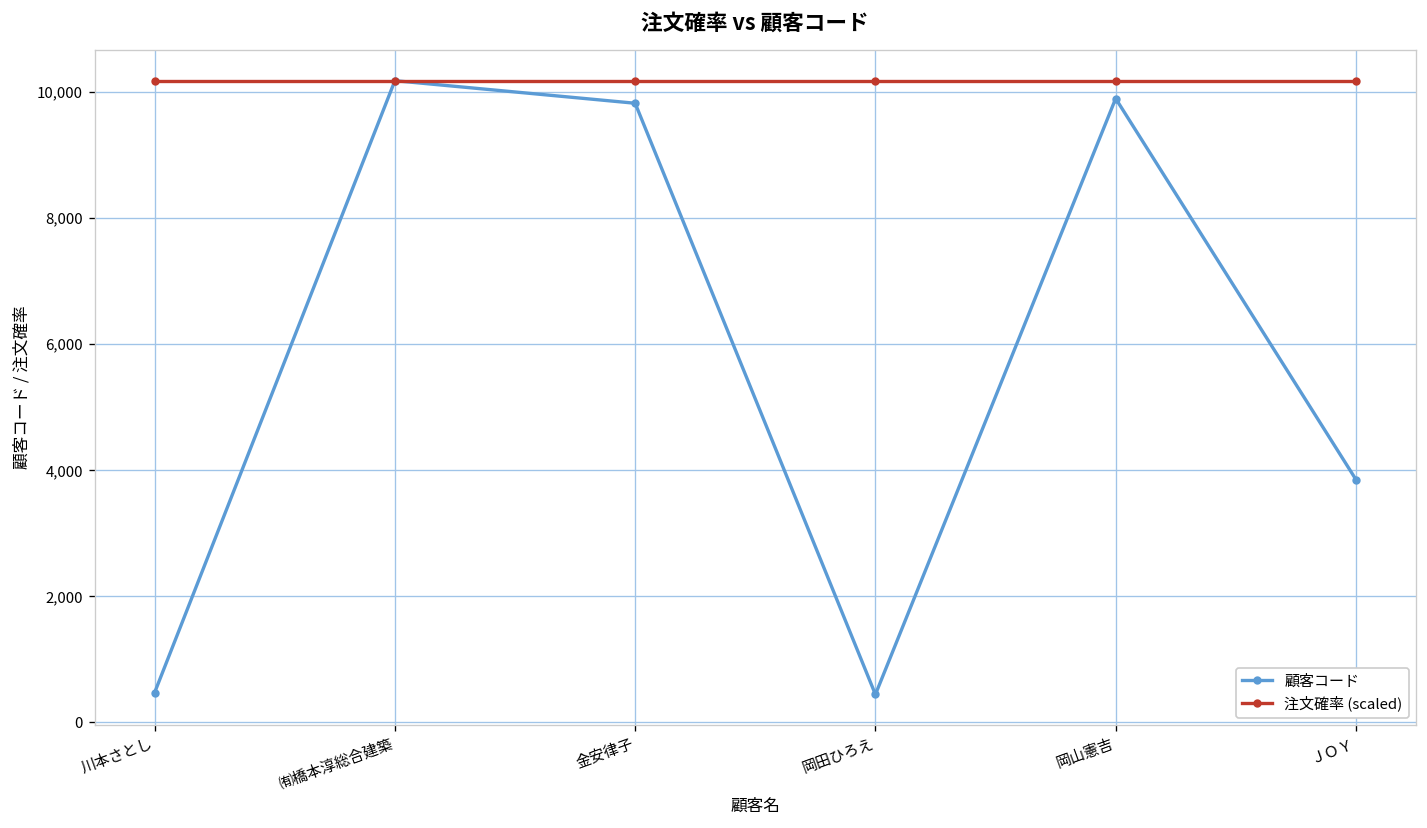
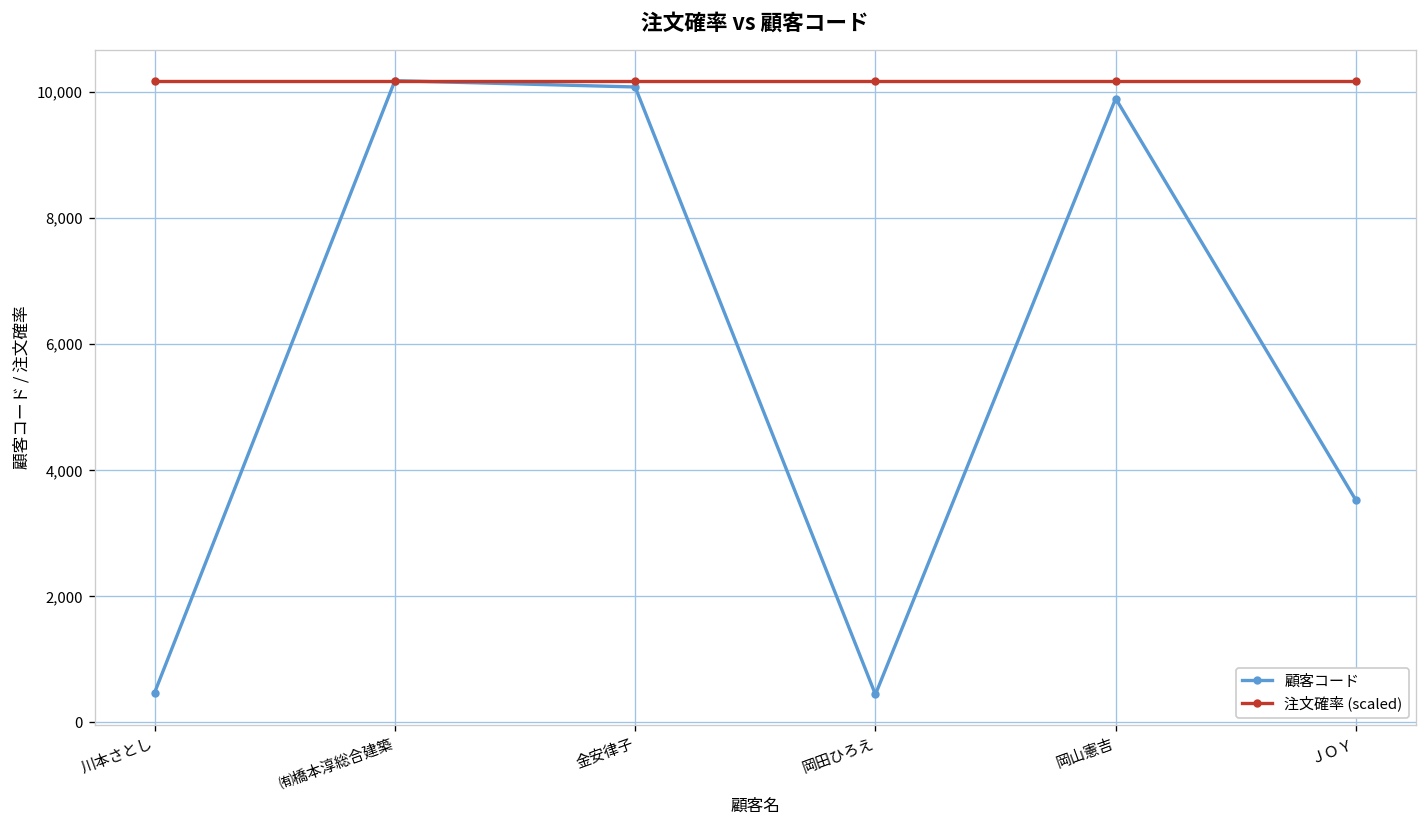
顧客コード, 金安律子: 9,800 -> 10,100
顧客コード, ＪＯＹ: 3,900 -> 3,500
